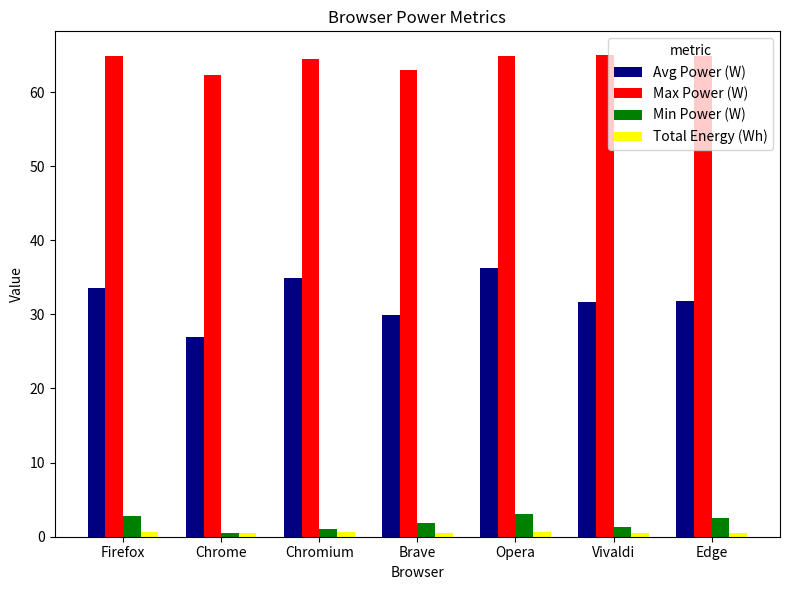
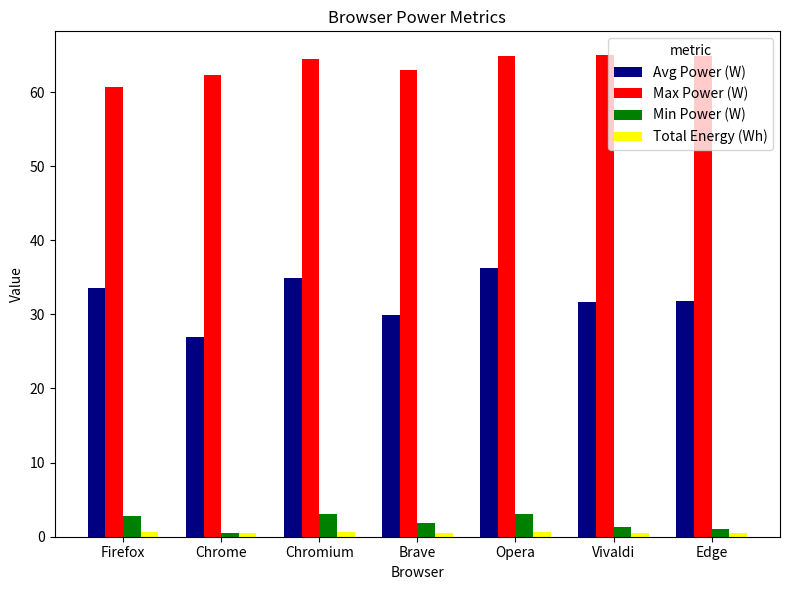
Max Power (W), Firefox: 65 -> 61
Min Power (W), Chromium: 1 -> 3
Min Power (W), Edge: 2 -> 1
